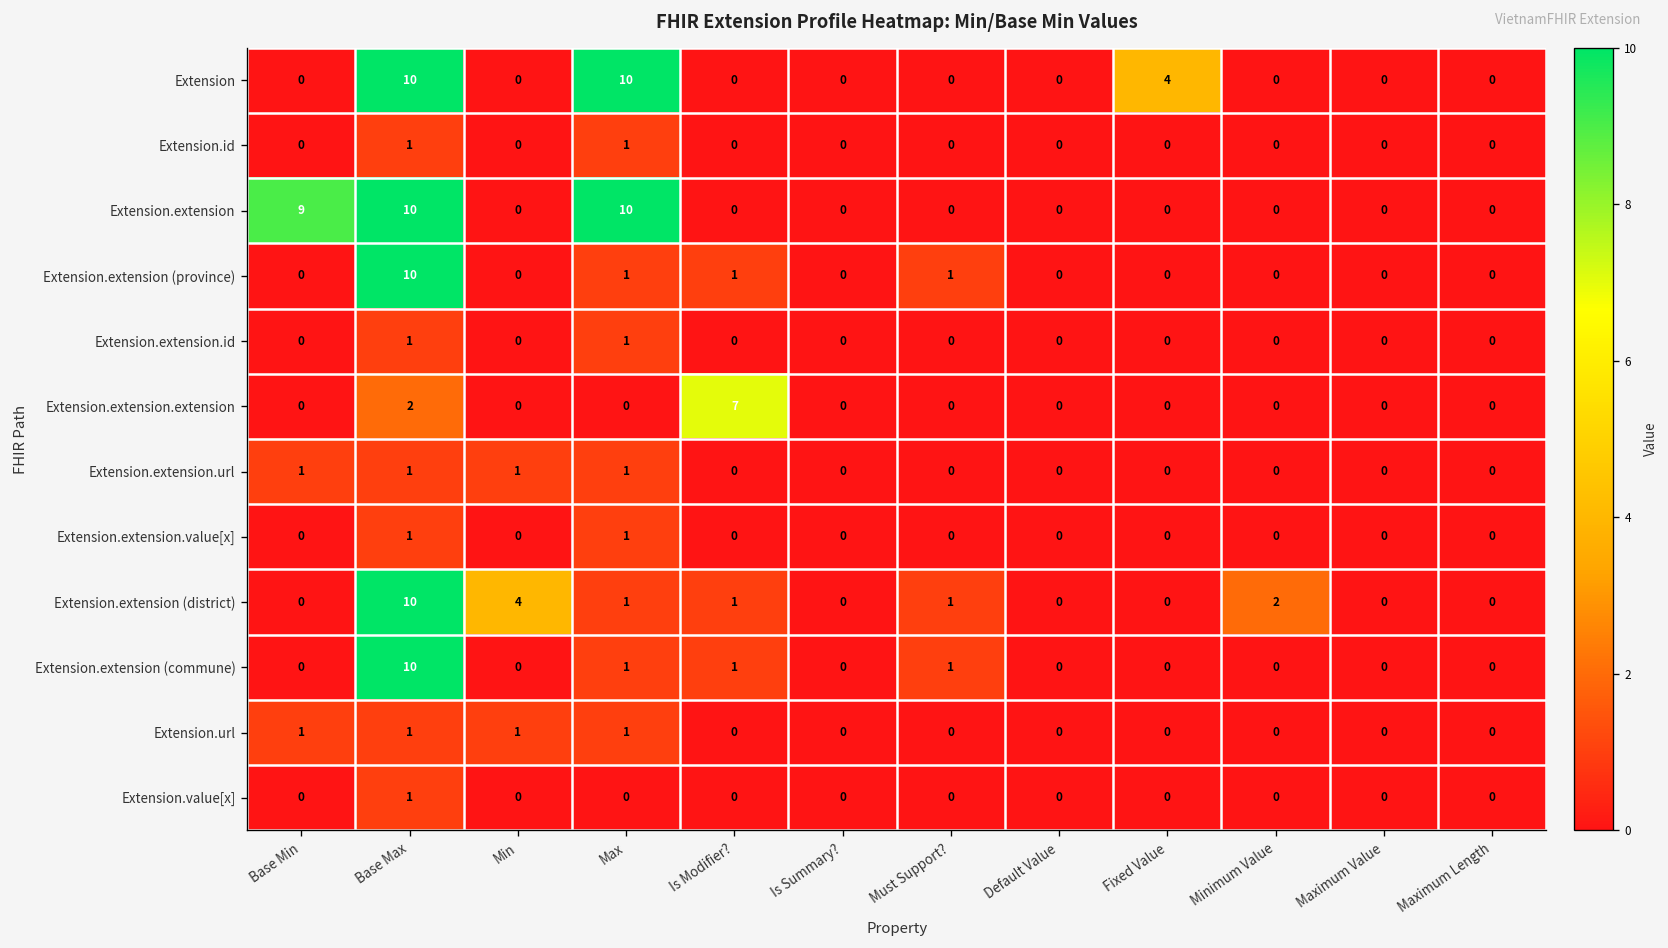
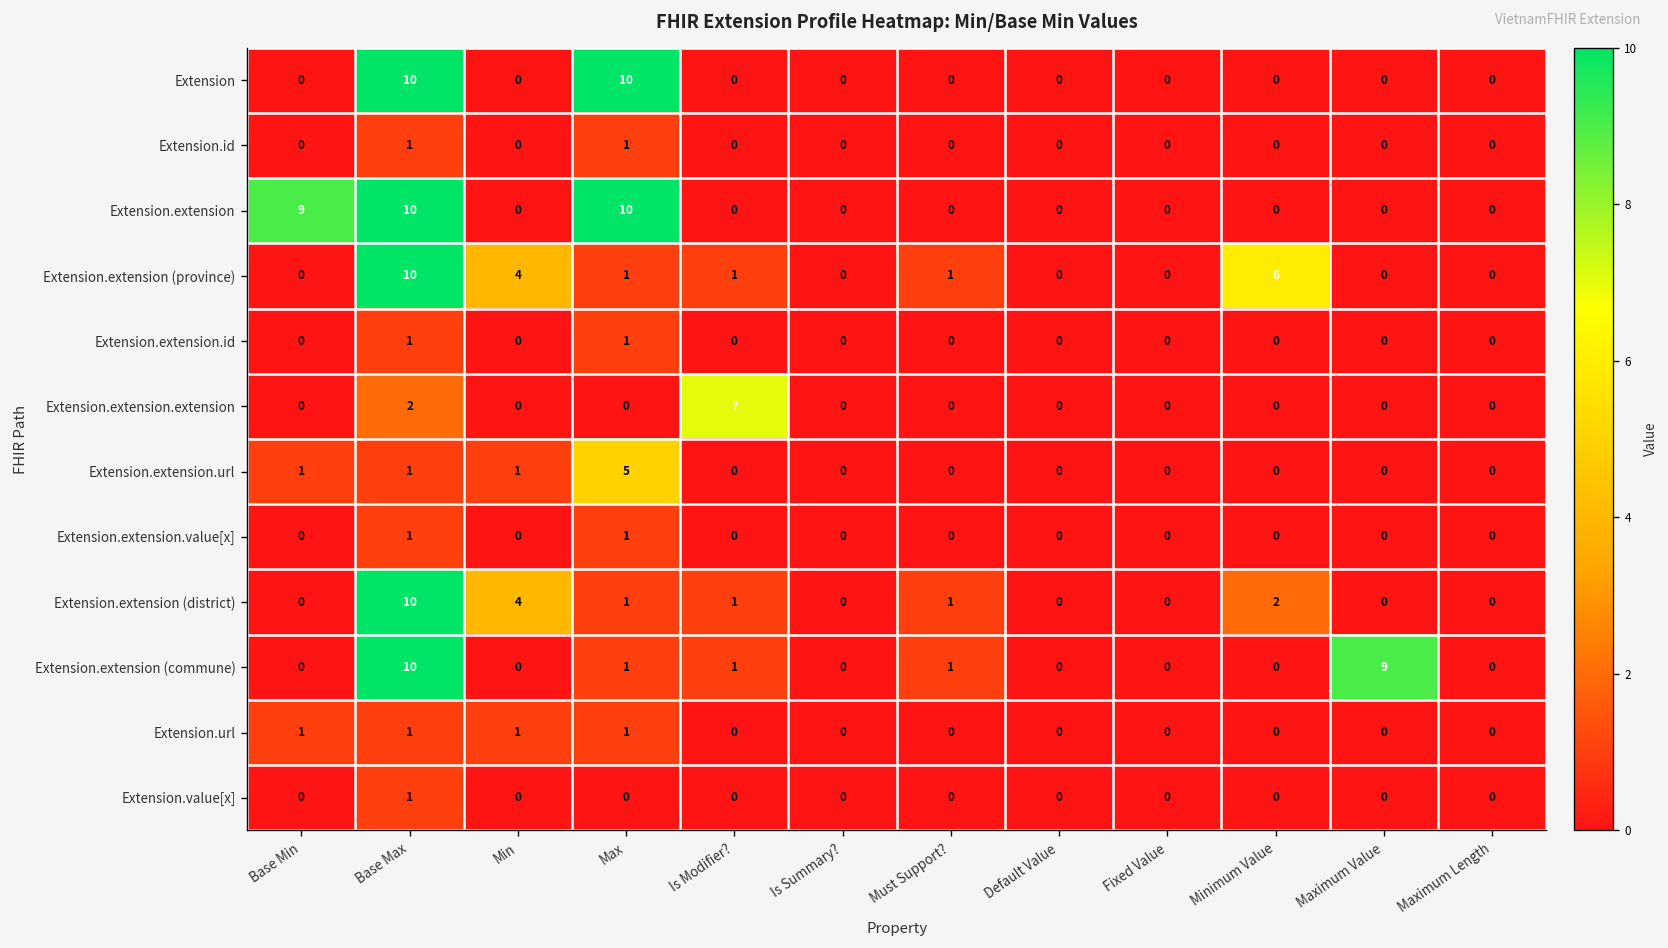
Extension, Fixed Value: 4 -> 0
Extension.extension (province), Min: 0 -> 4
Extension.extension (province), Minimum Value: 0 -> 6
Extension.extension.url, Max: 1 -> 5
Extension.extension (commune), Maximum Value: 0 -> 9
